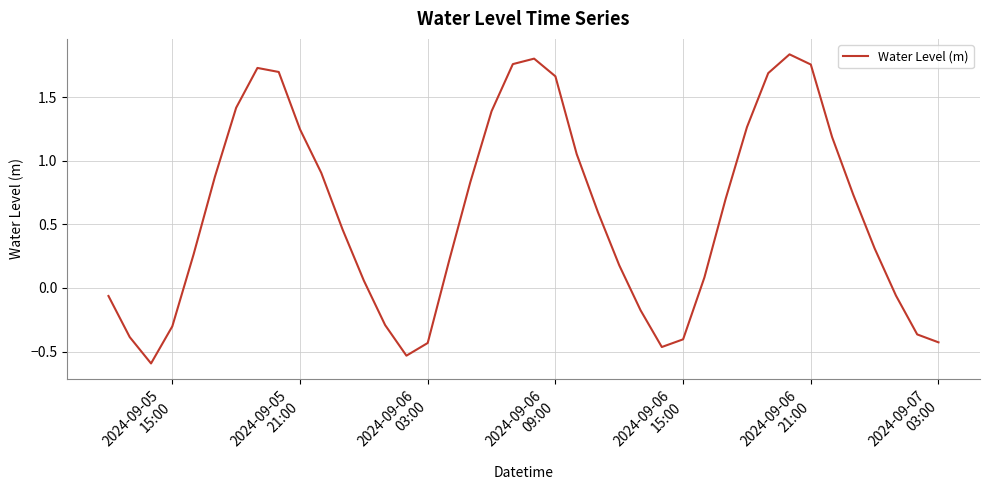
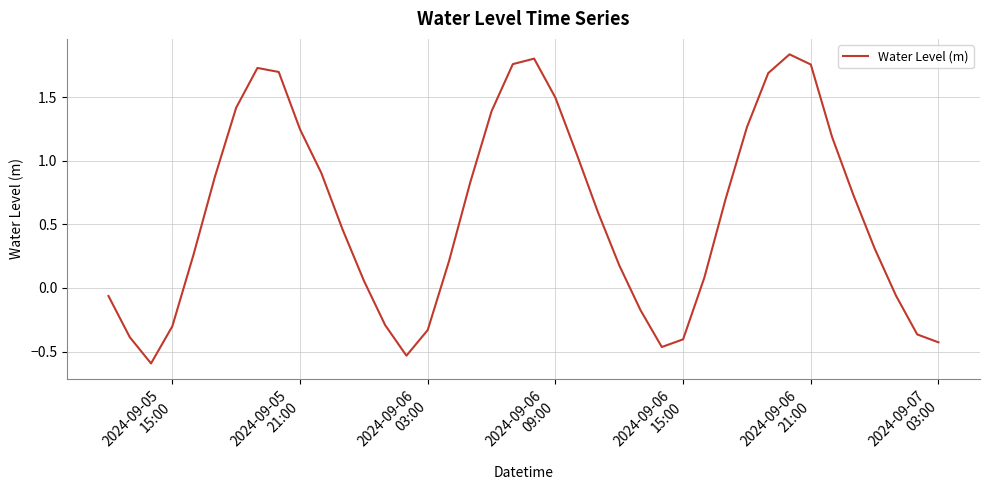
2024-09-06 03:00: -0.43 -> -0.33
2024-09-06 09:00: 1.66 -> 1.50
